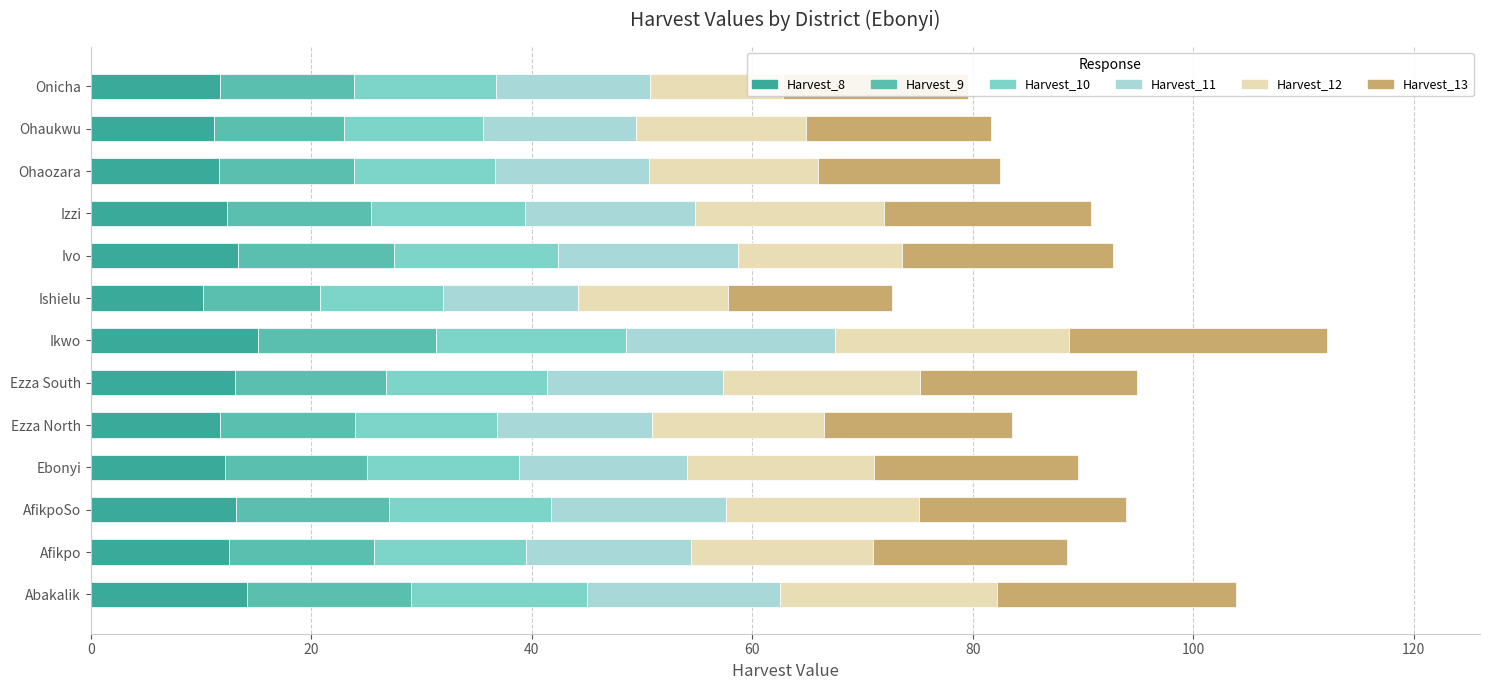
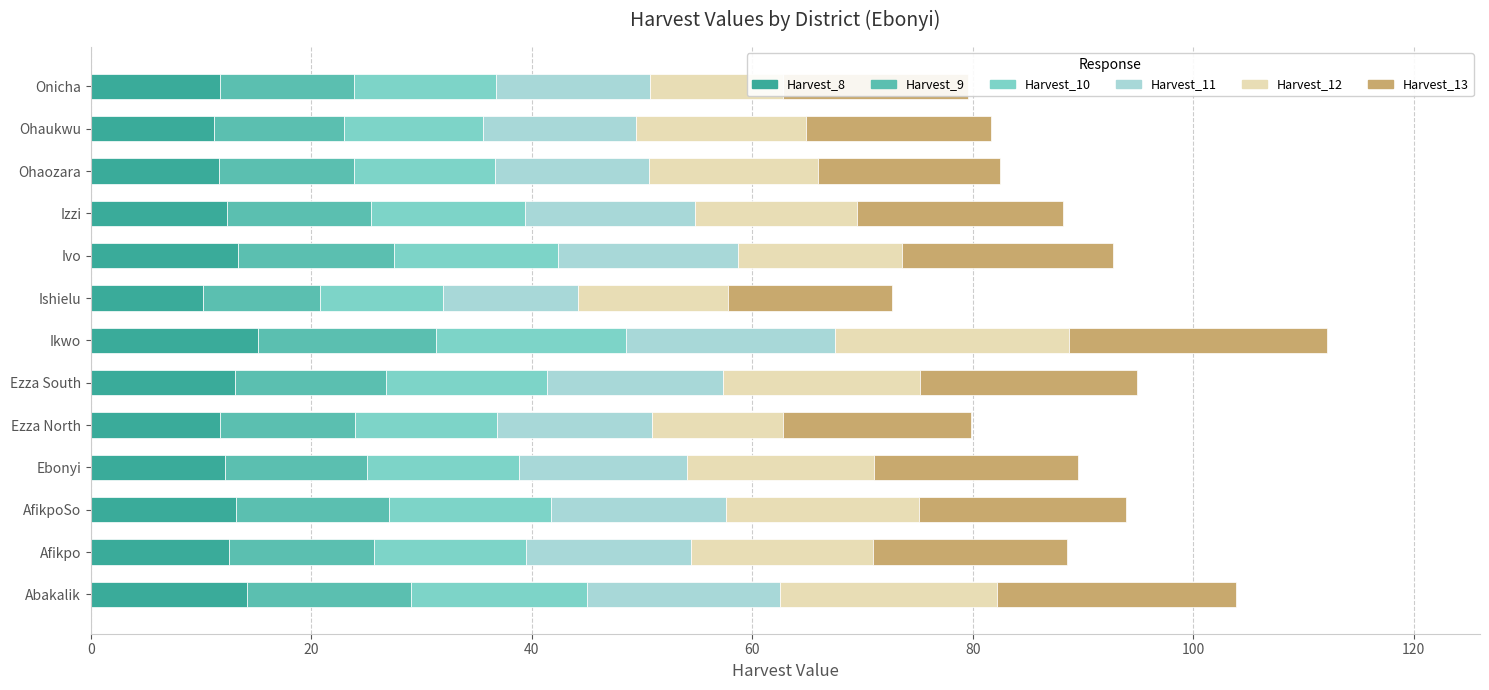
Harvest_12, Izzi: 17.2 -> 14.7
Harvest_12, Ezza North: 15.6 -> 11.9
